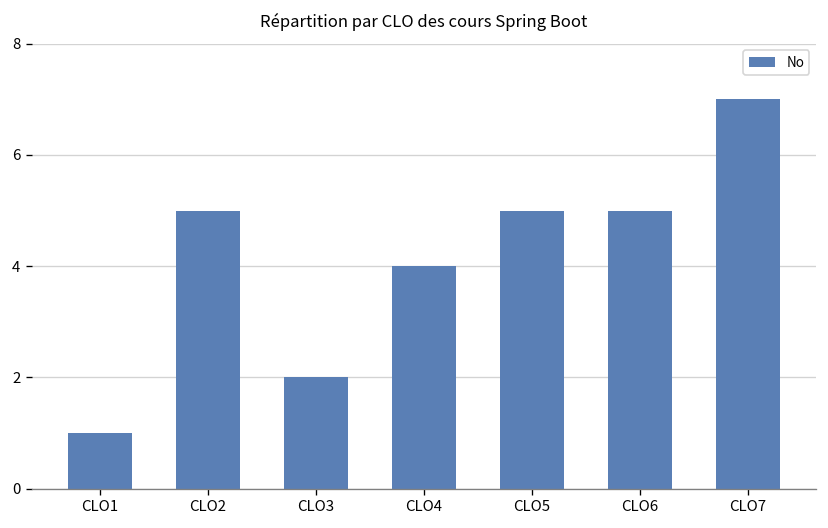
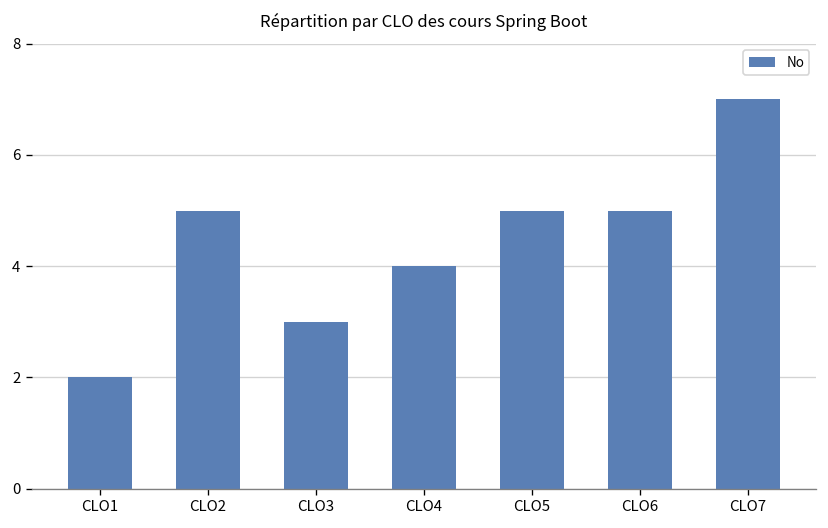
CLO1: 1 -> 2
CLO3: 2 -> 3
